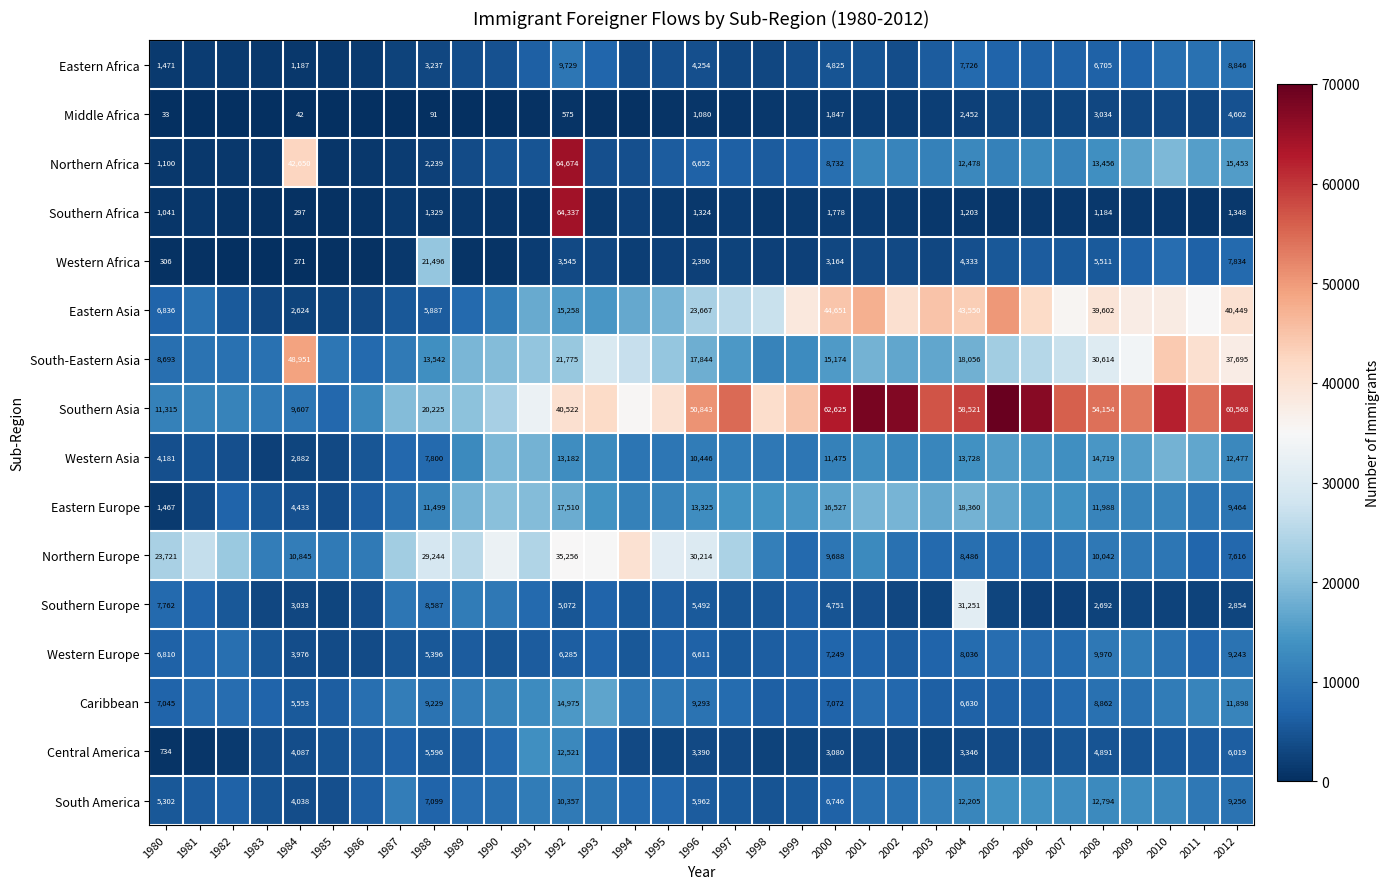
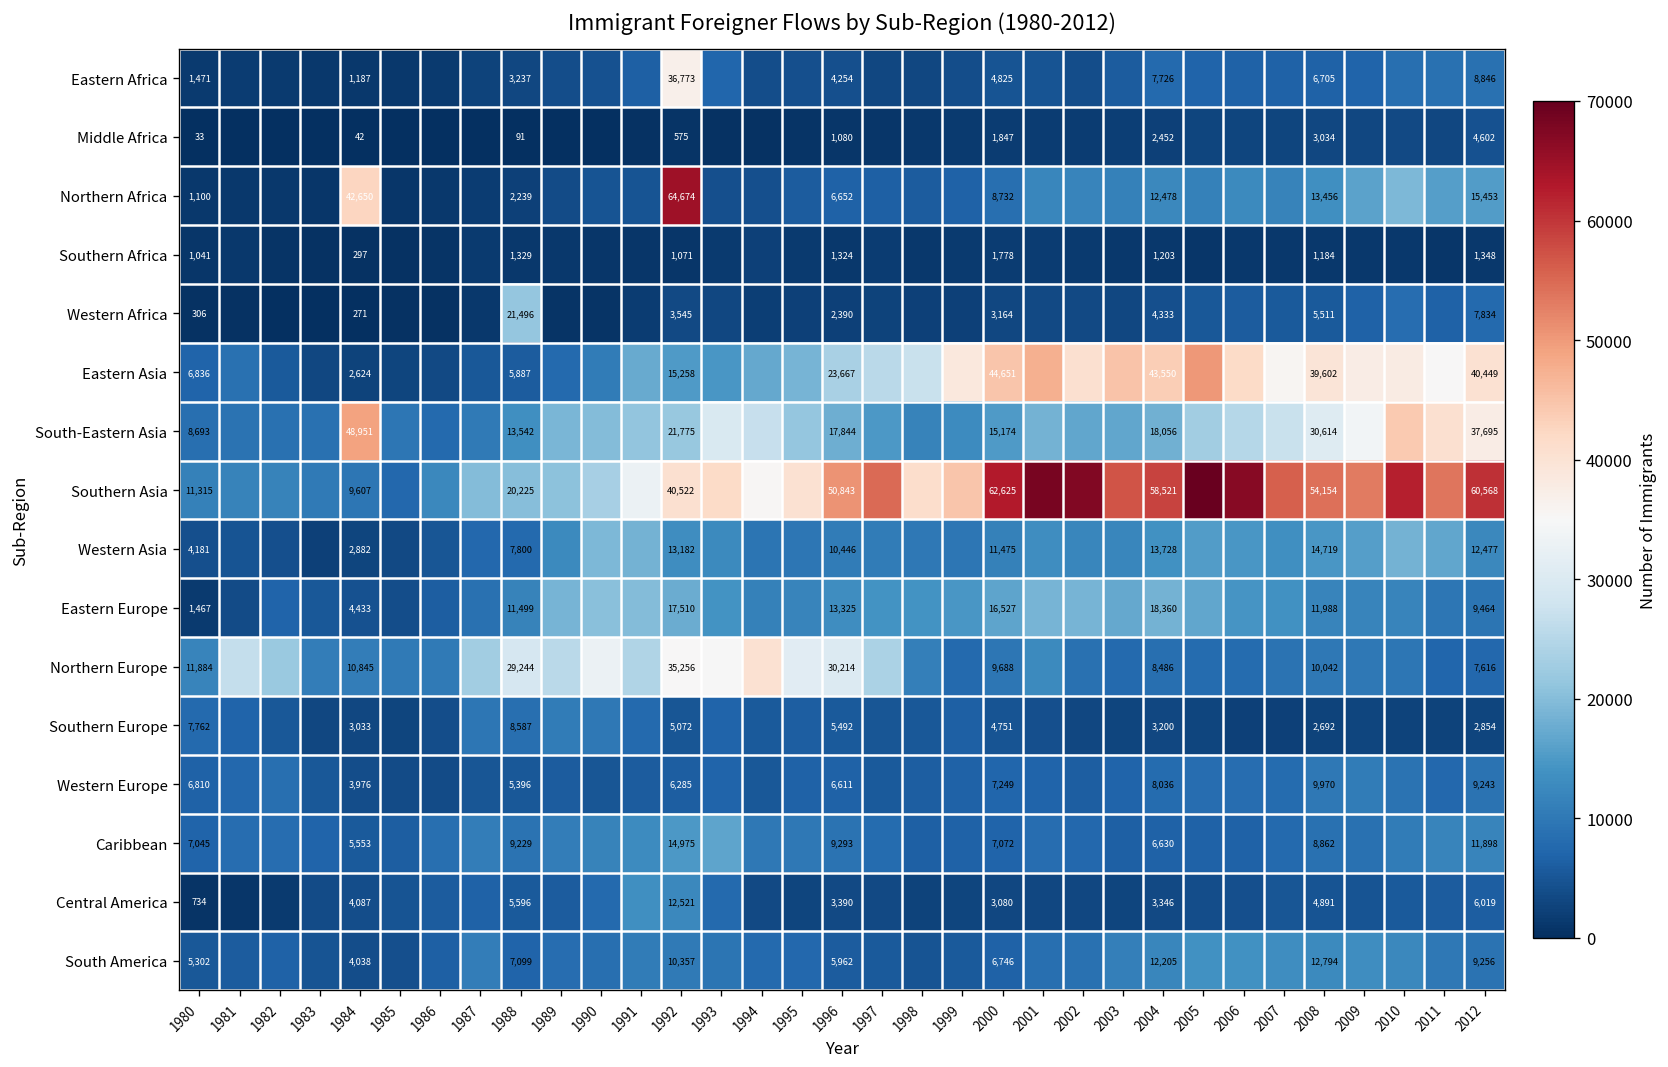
Eastern Africa, 1992: 9,729 -> 36,773
Southern Africa, 1992: 64,337 -> 1,071
Northern Europe, 1980: 23,721 -> 11,884
Southern Europe, 2004: 31,251 -> 3,200
